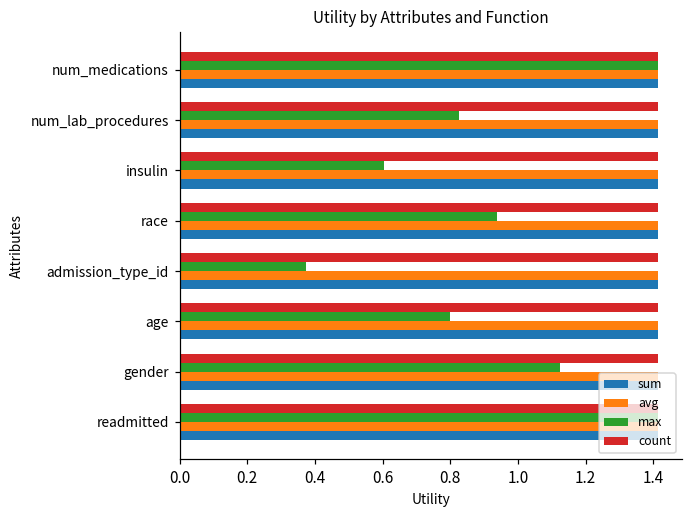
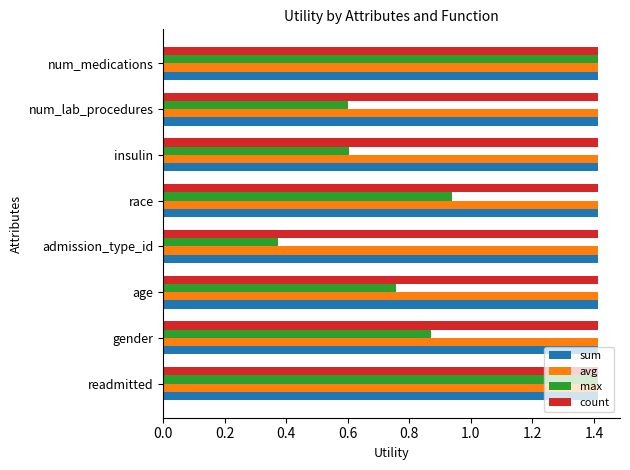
max, num_lab_procedures: 0.83 -> 0.60
max, age: 0.80 -> 0.76
max, gender: 1.12 -> 0.87
